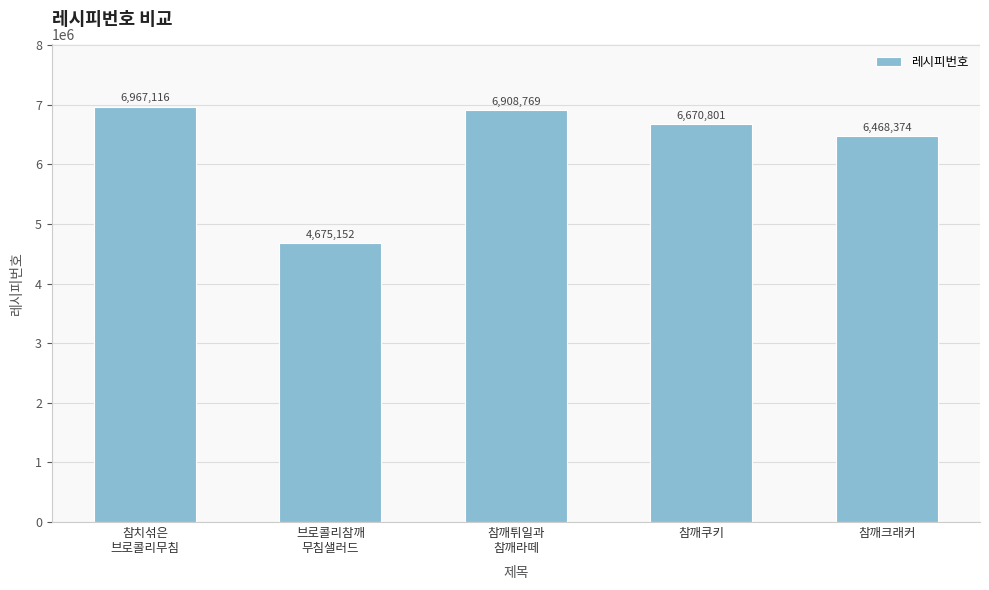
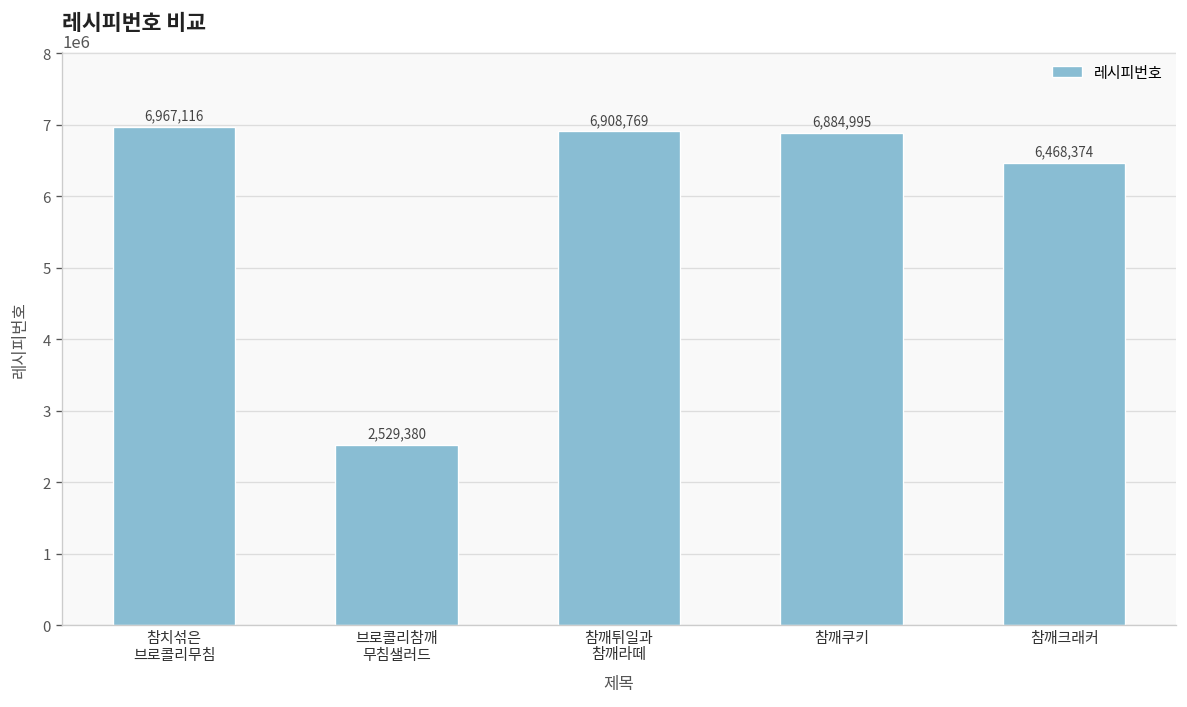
브로콜리참깨 무침샐러드: 4,675,152 -> 2,529,380
참깨쿠키: 6,670,801 -> 6,884,995
